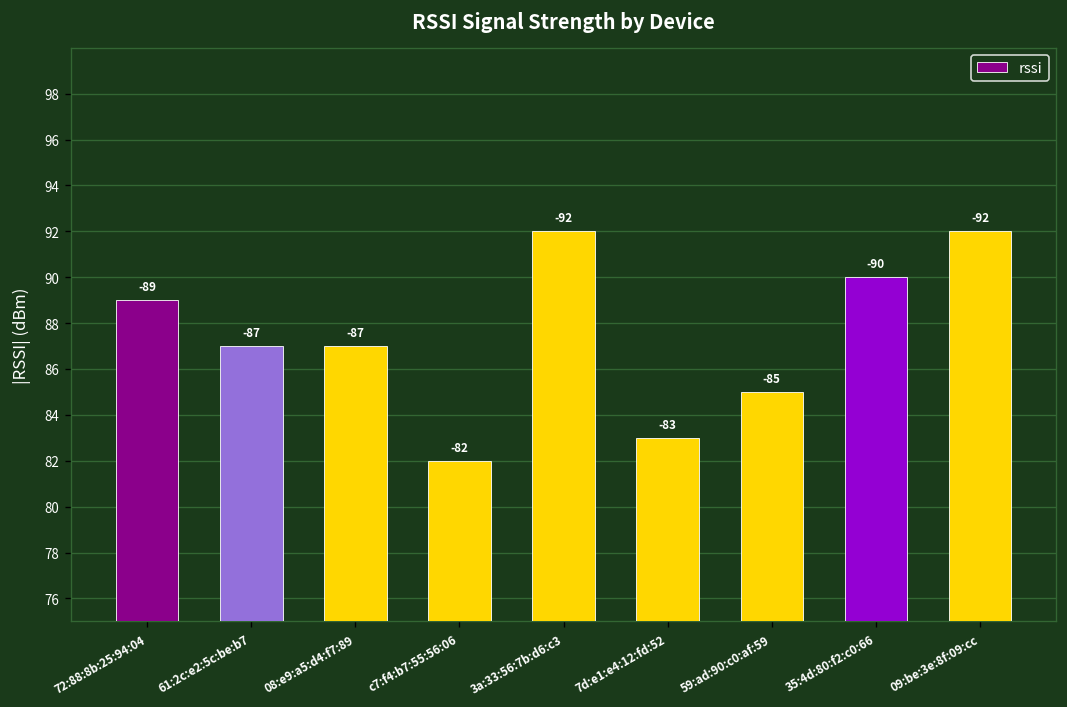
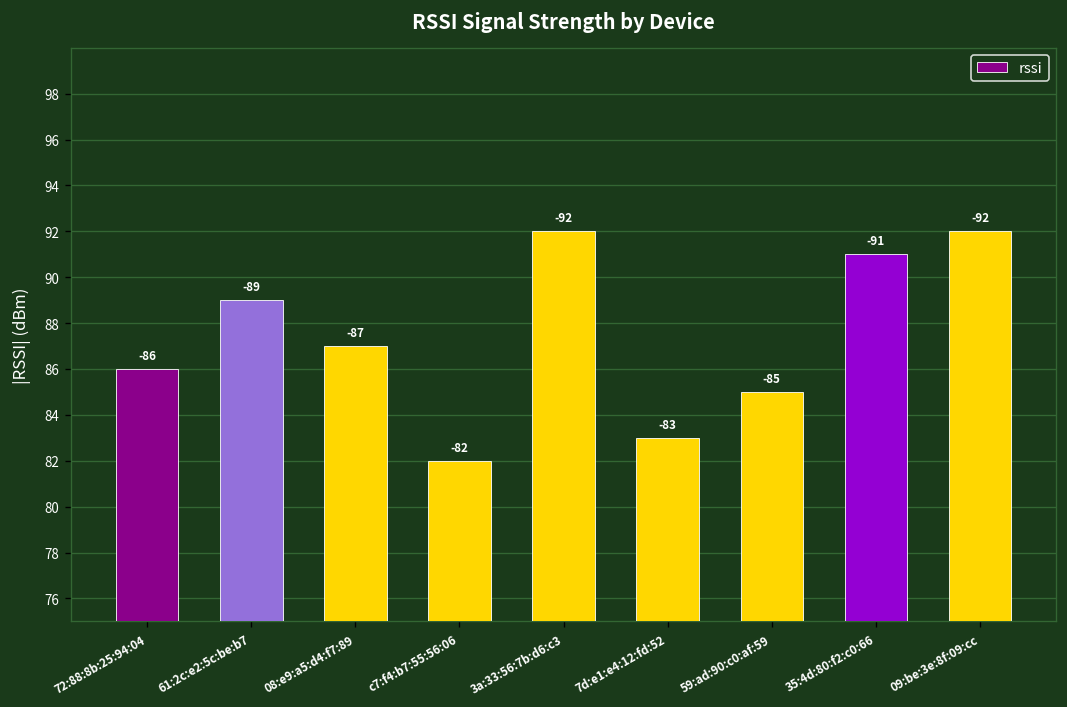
72:88:8b:25:94:04: -89 -> -86
61:2c:e2:5c:be:b7: -87 -> -89
35:4d:80:f2:c0:66: -90 -> -91
